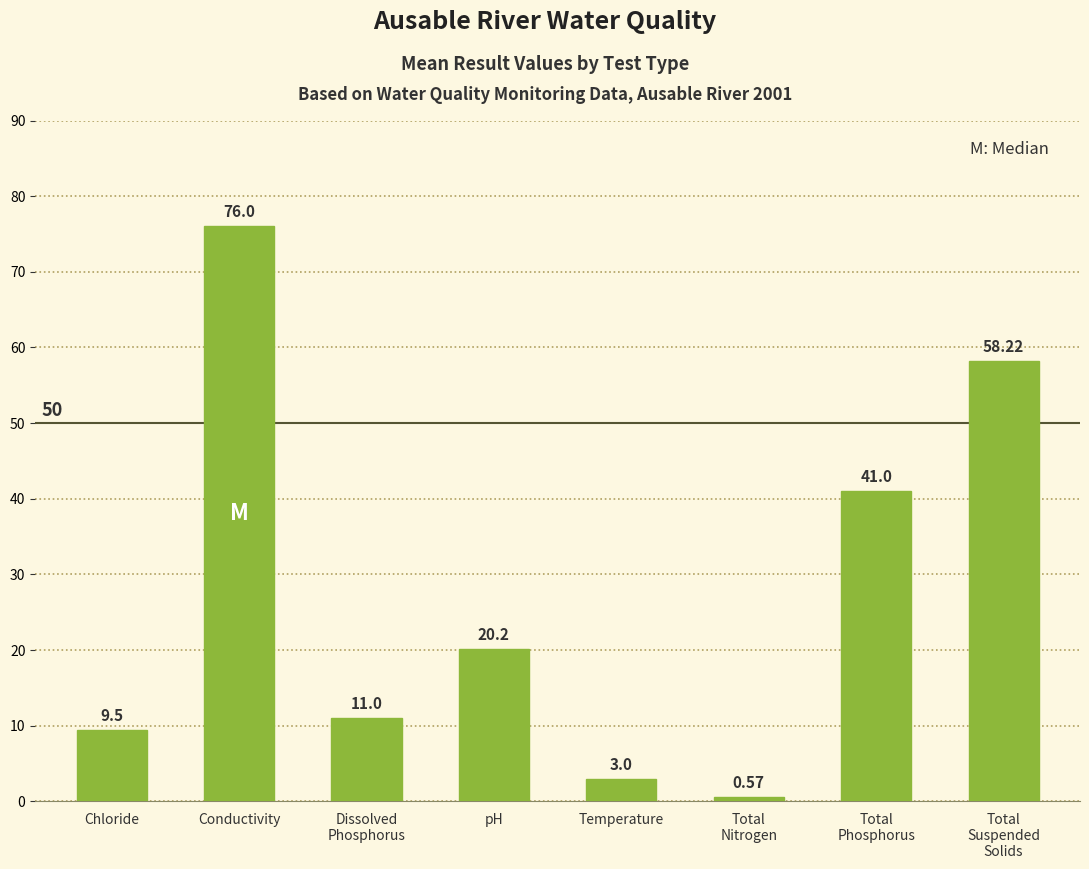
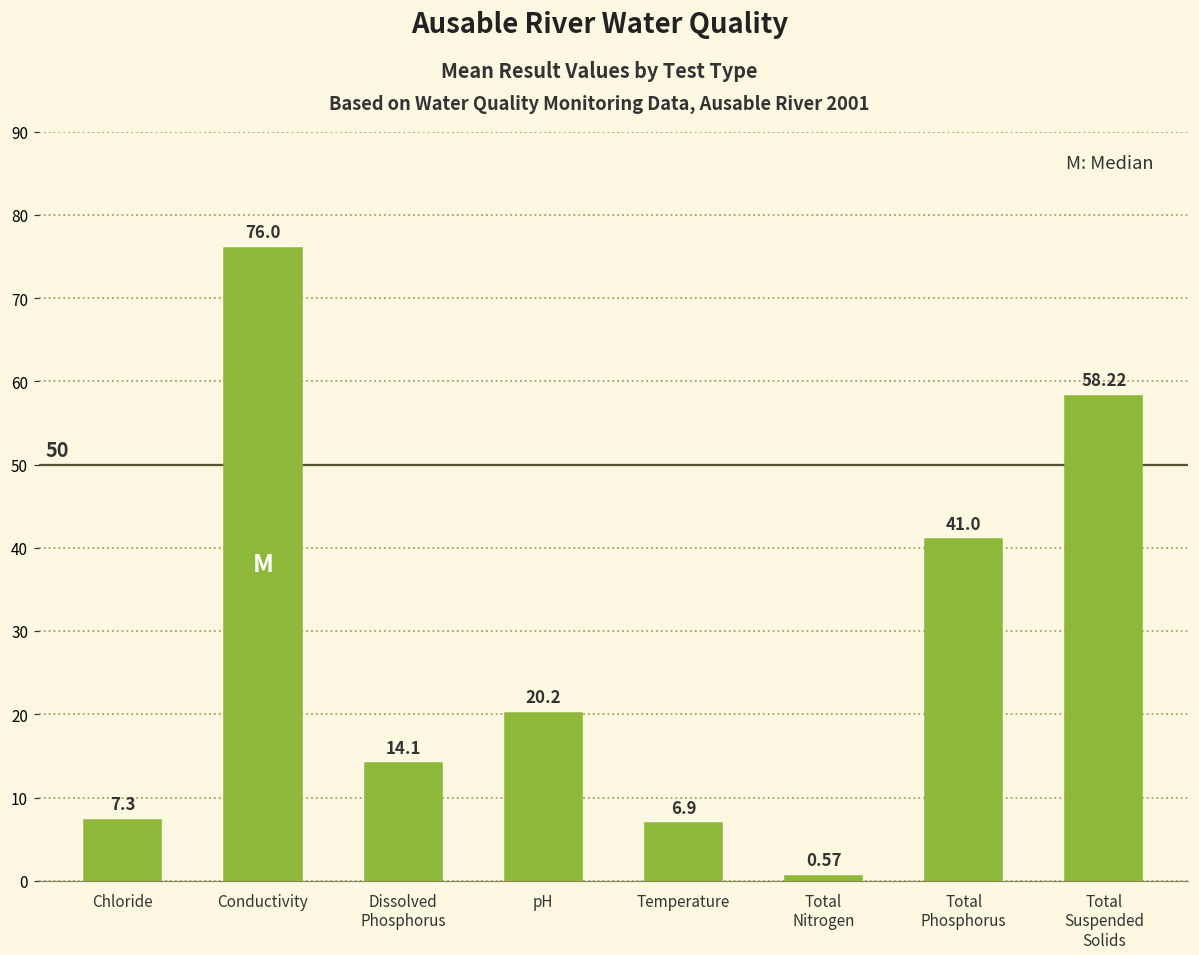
Chloride: 9.5 -> 7.3
Dissolved Phosphorus: 11.0 -> 14.1
Temperature: 3.0 -> 6.9
